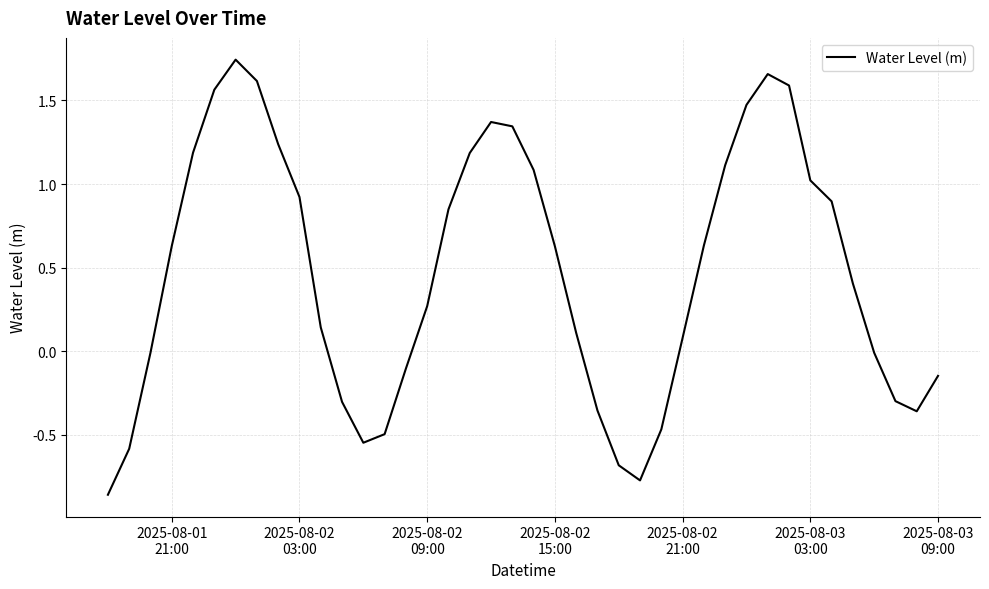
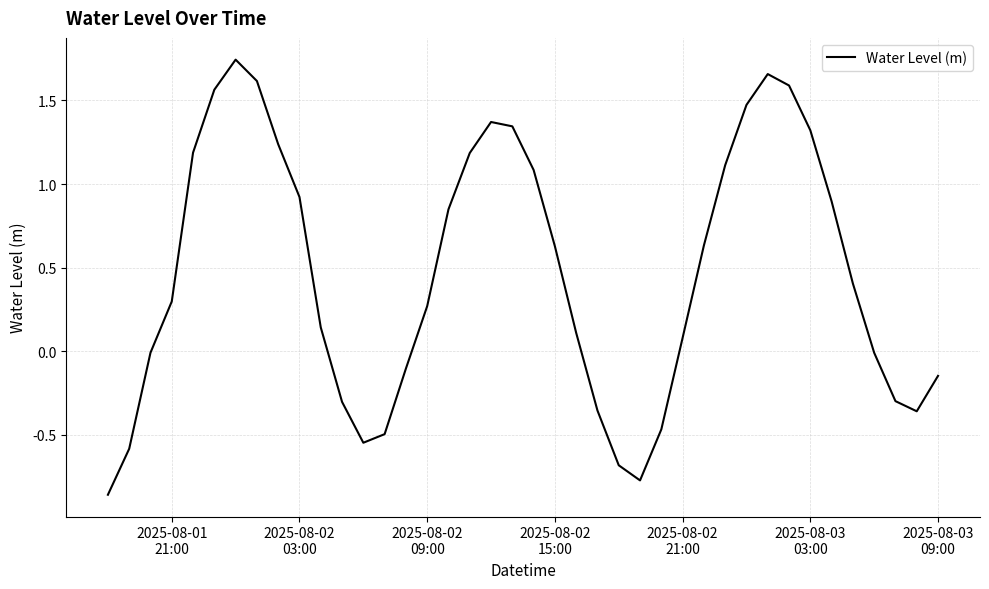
2025-08-01 21:00: 0.63 -> 0.30
2025-08-03 03:00: 1.02 -> 1.32
